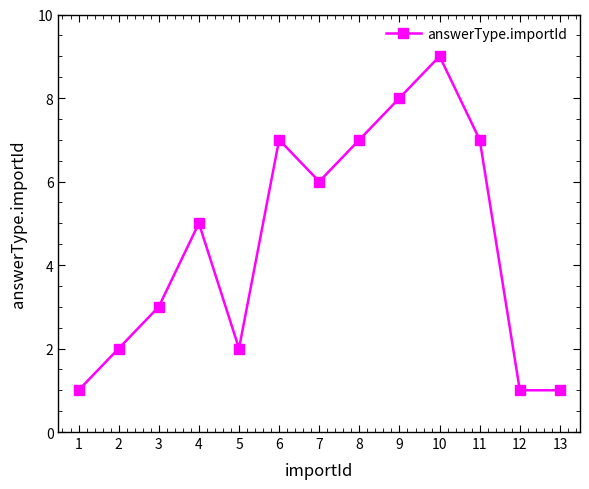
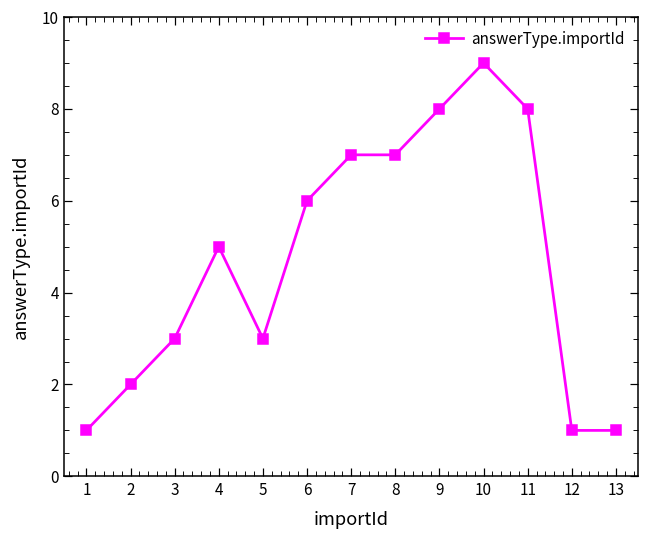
5: 2 -> 3
6: 7 -> 6
7: 6 -> 7
11: 7 -> 8
